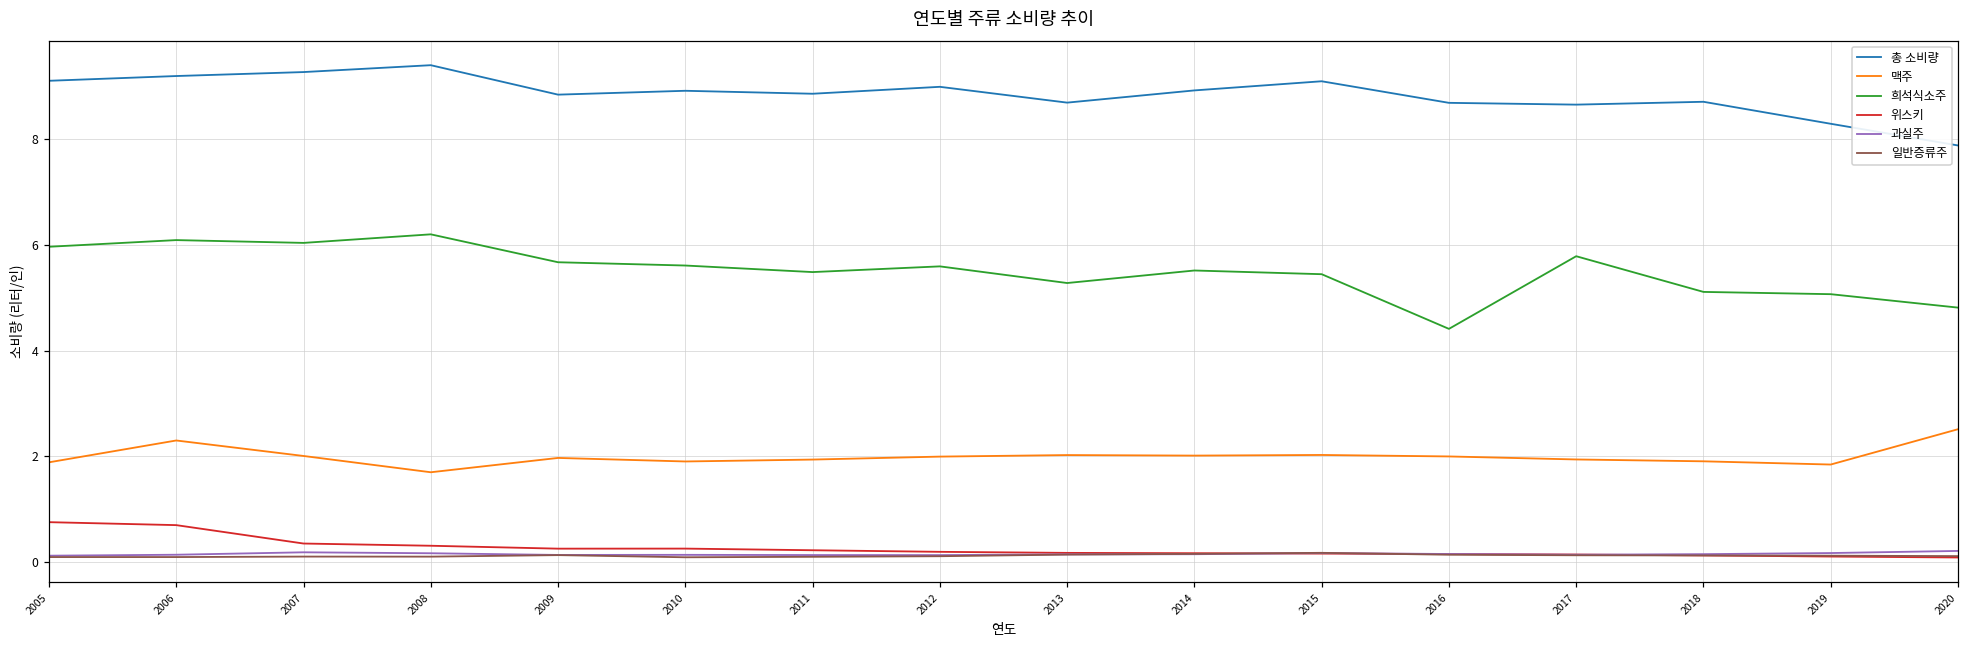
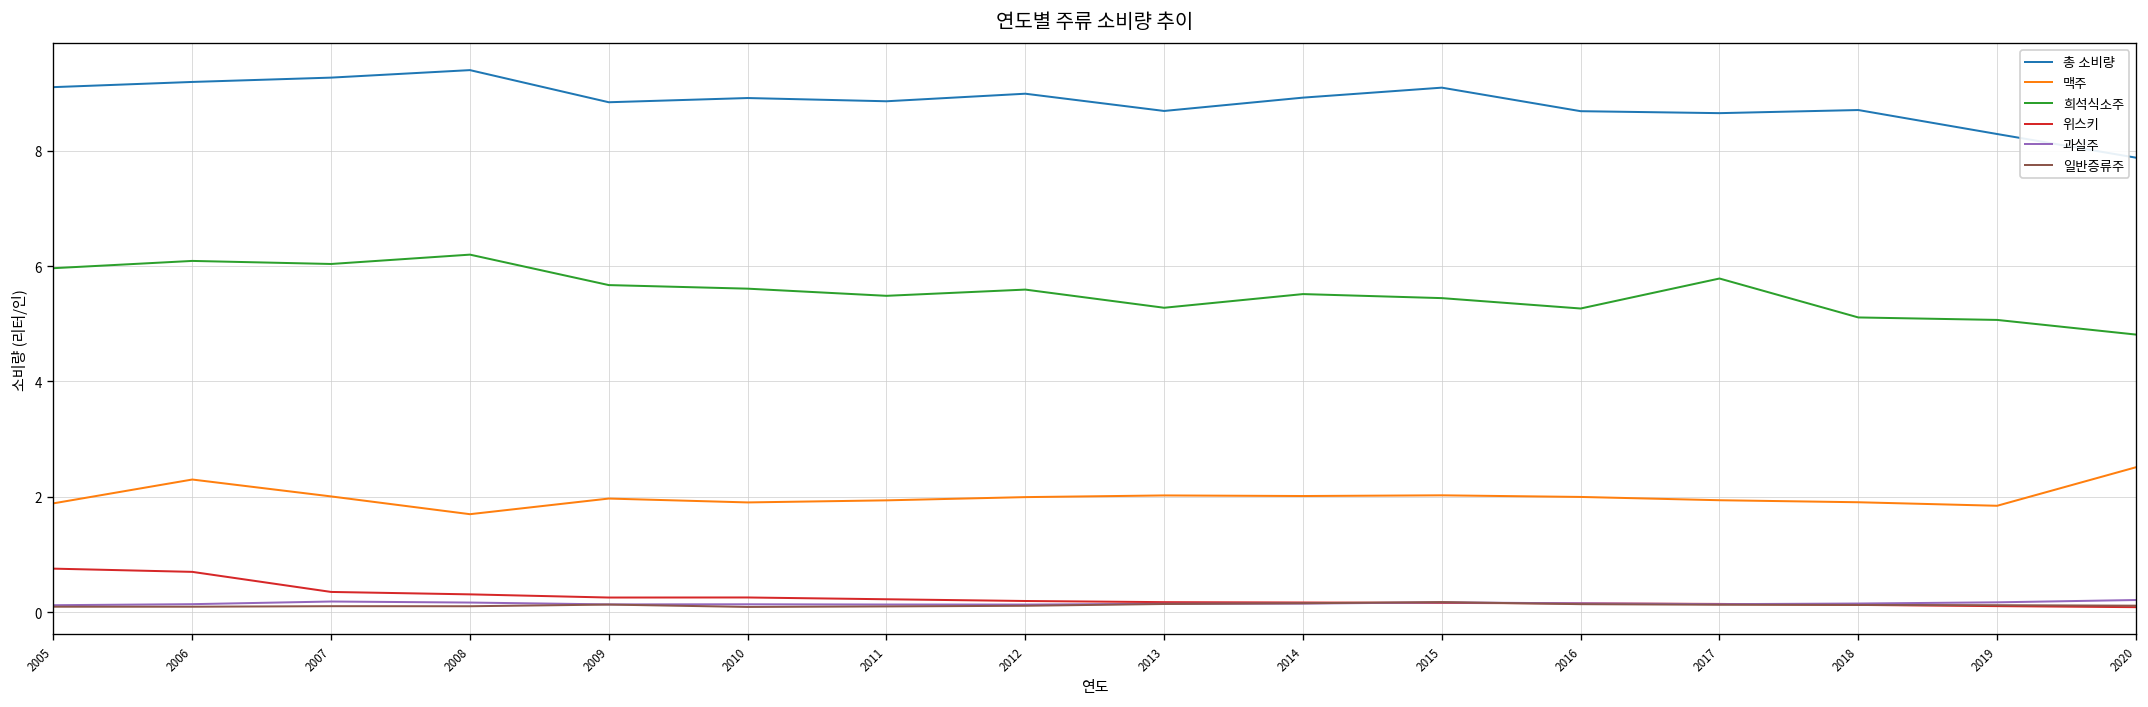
희석식소주, 2016: 4.4 -> 5.3
